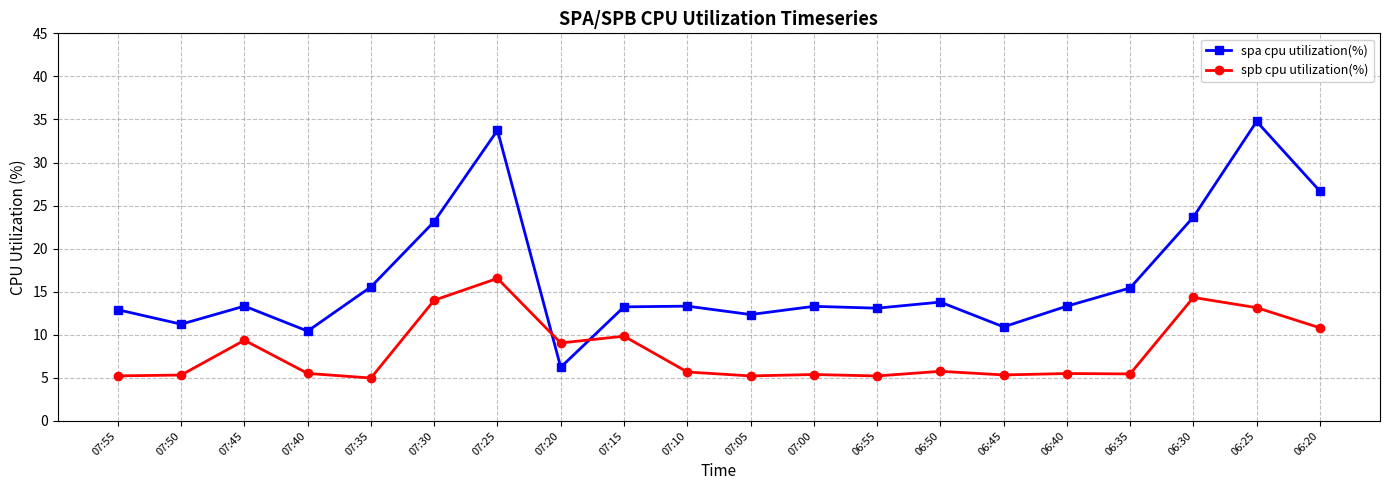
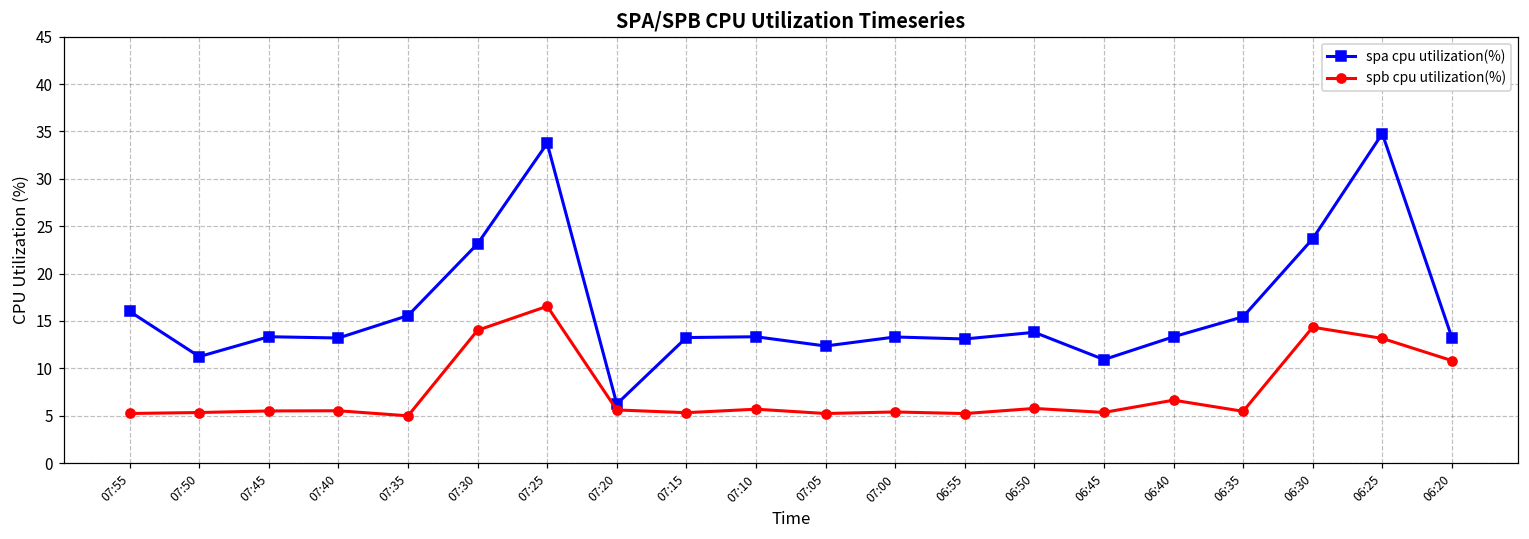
spa cpu utilization(%), 07:55: 13 -> 16
spb cpu utilization(%), 07:45: 9 -> 5
spa cpu utilization(%), 07:40: 10 -> 13
spb cpu utilization(%), 07:20: 9 -> 6
spb cpu utilization(%), 07:15: 10 -> 5
spb cpu utilization(%), 06:40: 6 -> 7
spa cpu utilization(%), 06:20: 27 -> 13
